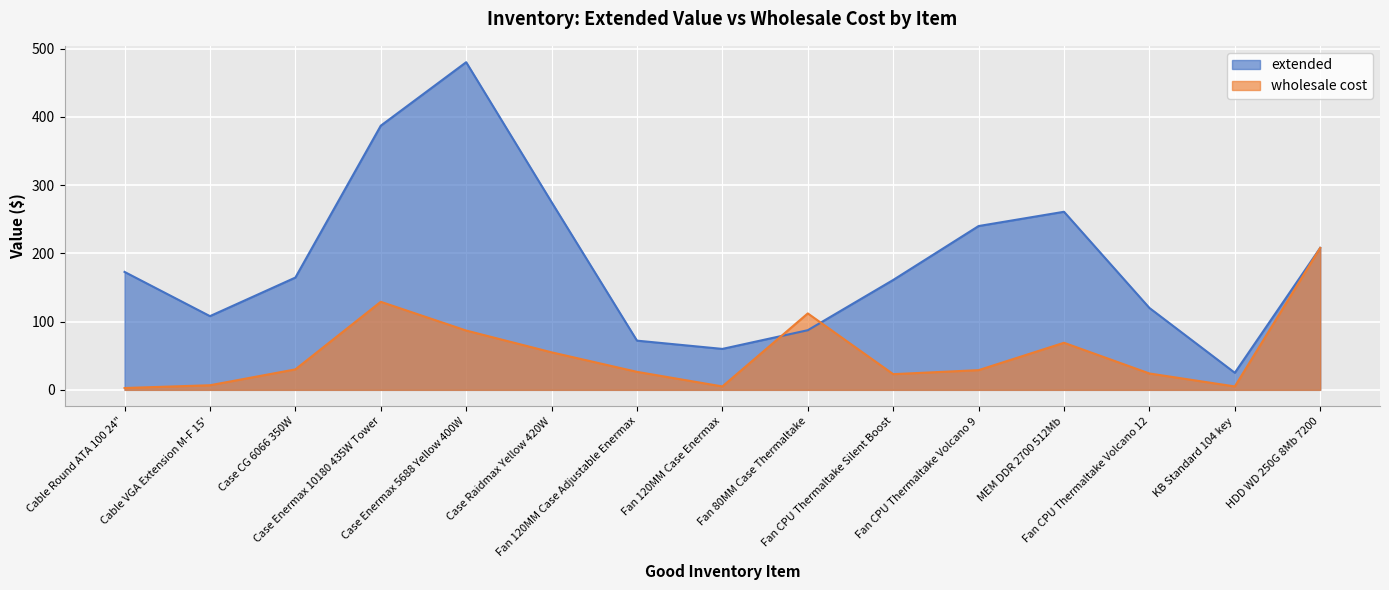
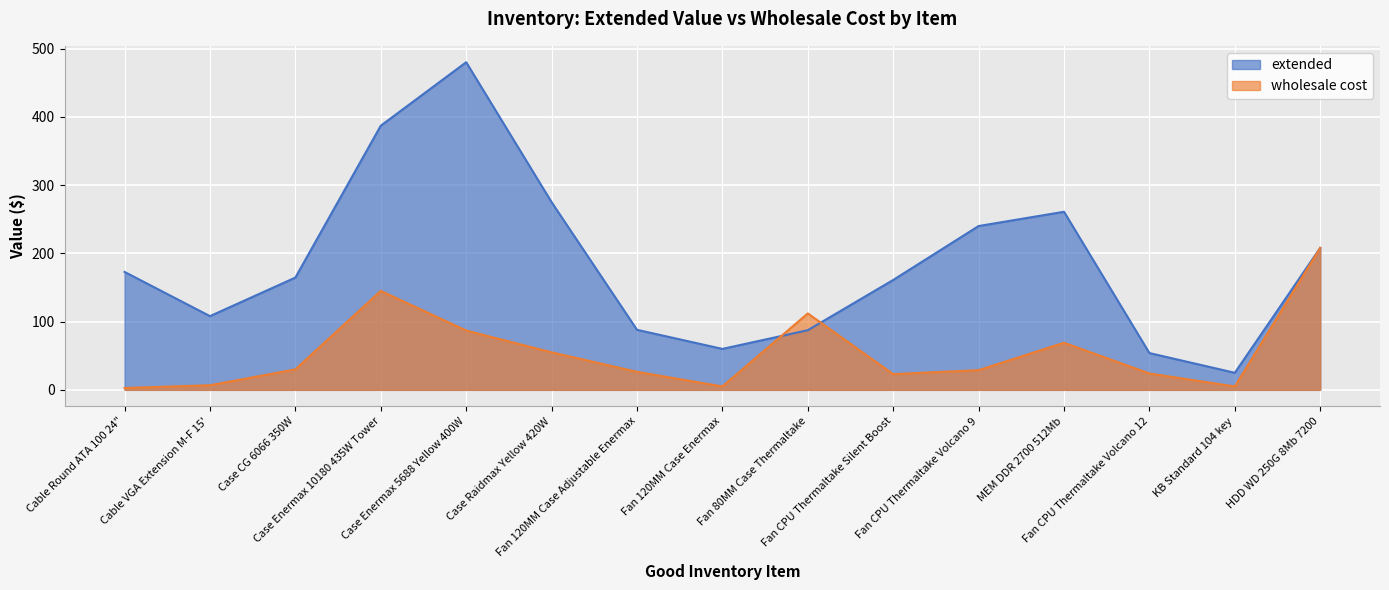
wholesale cost, Case Enermax 10180 435W Tower: 130 -> 150
extended, Fan 120MM Case Adjustable Enermax: 70 -> 90
extended, Fan CPU Thermaltake Volcano 12: 120 -> 50
